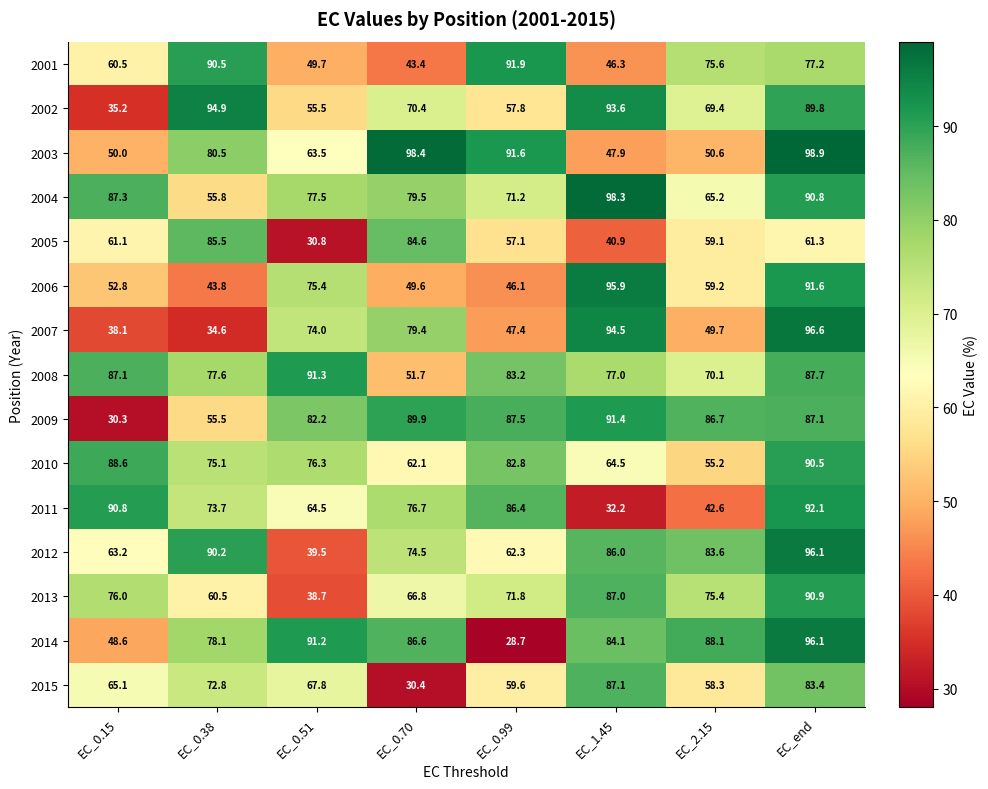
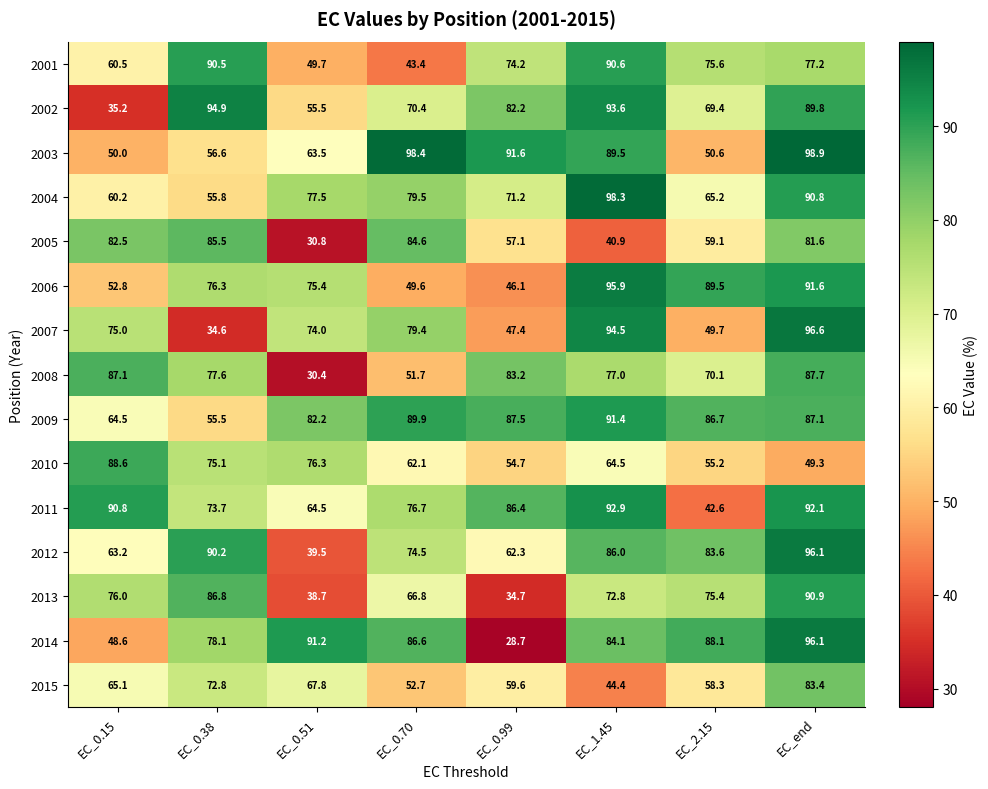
2001, EC_0.99: 91.9 -> 74.2
2001, EC_1.45: 46.3 -> 90.6
2002, EC_0.99: 57.8 -> 82.2
2003, EC_0.38: 80.5 -> 56.6
2003, EC_1.45: 47.9 -> 89.5
2004, EC_0.15: 87.3 -> 60.2
2005, EC_0.15: 61.1 -> 82.5
2005, EC_end: 61.3 -> 81.6
2006, EC_0.38: 43.8 -> 76.3
2006, EC_2.15: 59.2 -> 89.5
2007, EC_0.15: 38.1 -> 75.0
2008, EC_0.51: 91.3 -> 30.4
2009, EC_0.15: 30.3 -> 64.5
2010, EC_0.99: 82.8 -> 54.7
2010, EC_end: 90.5 -> 49.3
2011, EC_1.45: 32.2 -> 92.9
2013, EC_0.38: 60.5 -> 86.8
2013, EC_0.99: 71.8 -> 34.7
2013, EC_1.45: 87.0 -> 72.8
2015, EC_0.70: 30.4 -> 52.7
2015, EC_1.45: 87.1 -> 44.4
